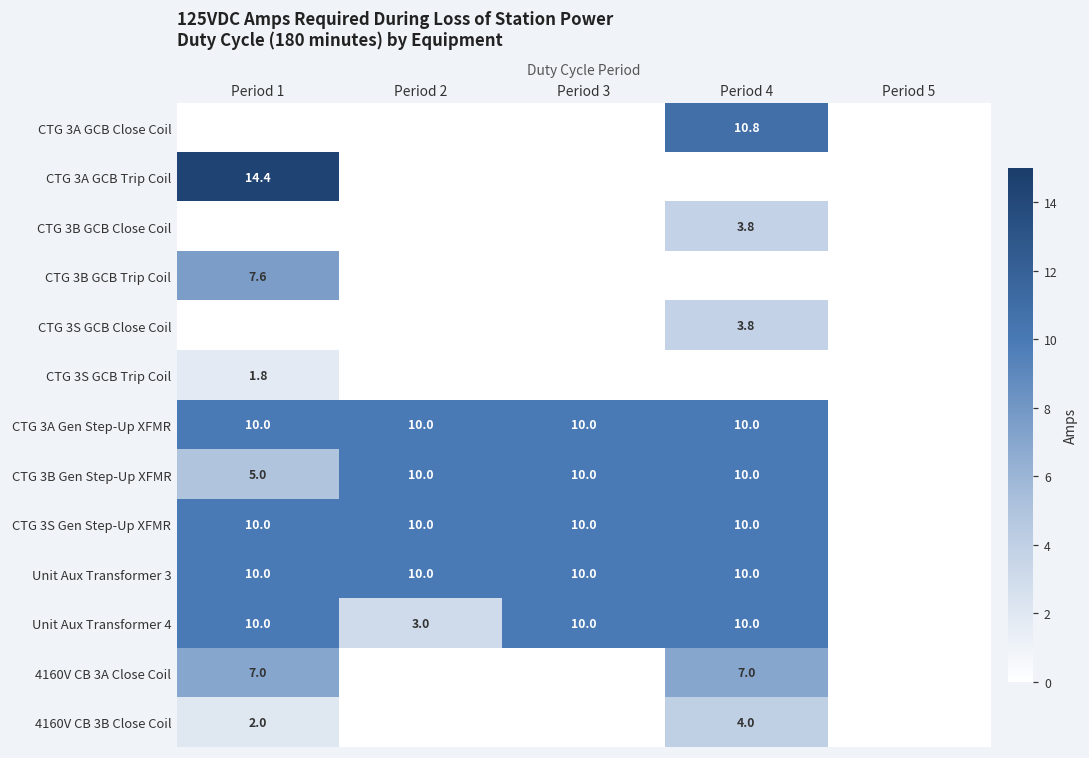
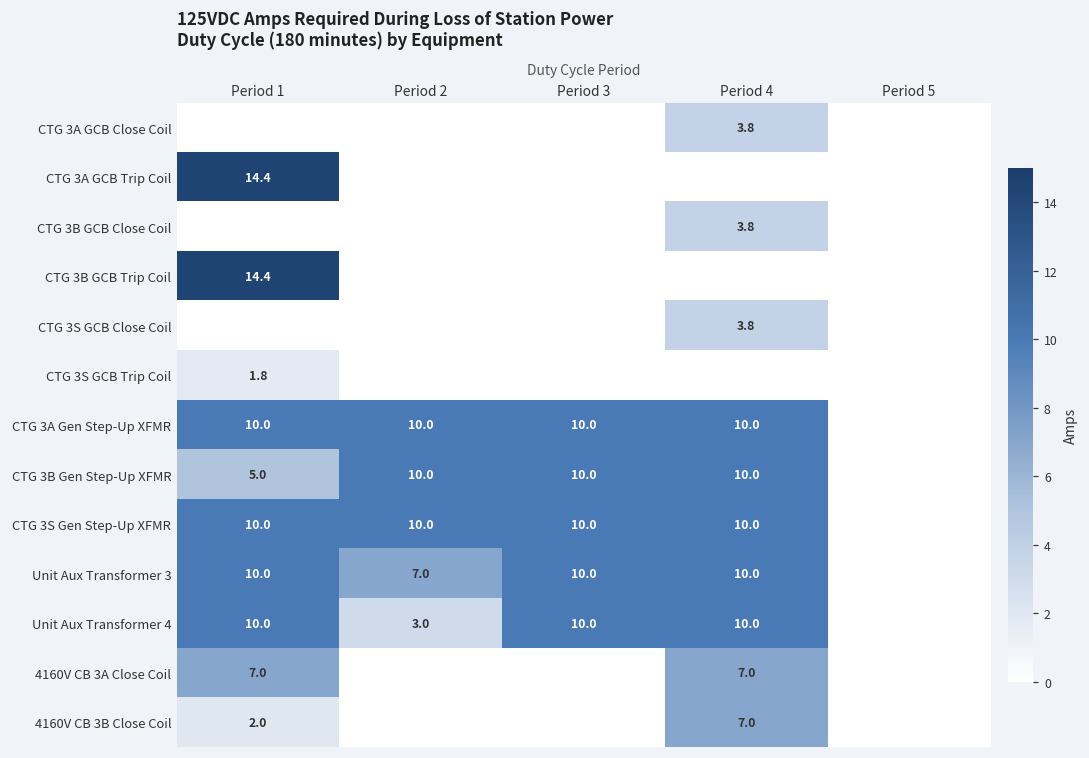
CTG 3A GCB Close Coil, Period 4: 10.8 -> 3.8
CTG 3B GCB Trip Coil, Period 1: 7.6 -> 14.4
Unit Aux Transformer 3, Period 2: 10.0 -> 7.0
4160V CB 3B Close Coil, Period 4: 4.0 -> 7.0
